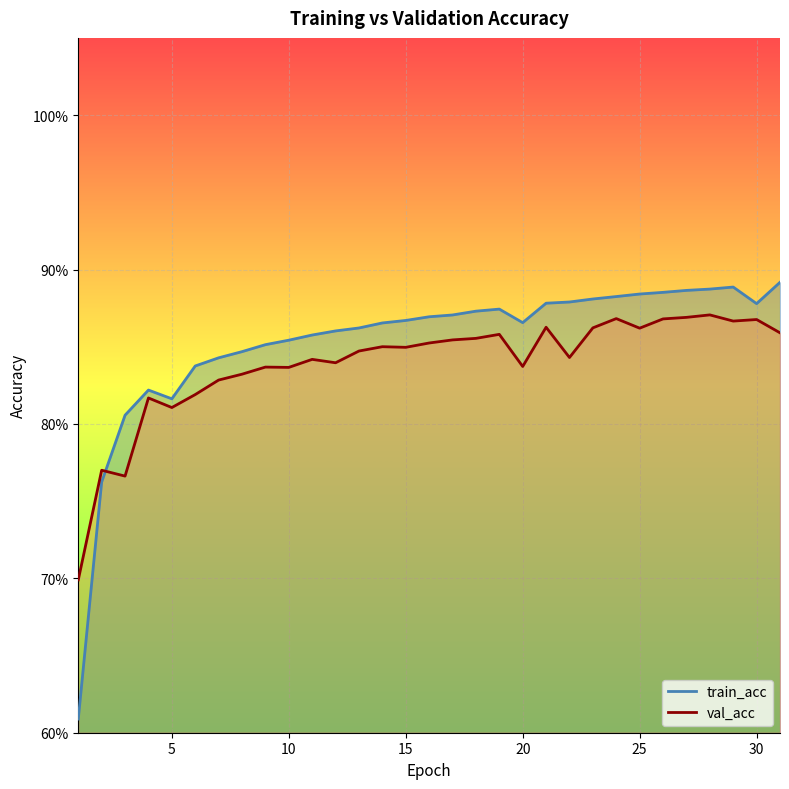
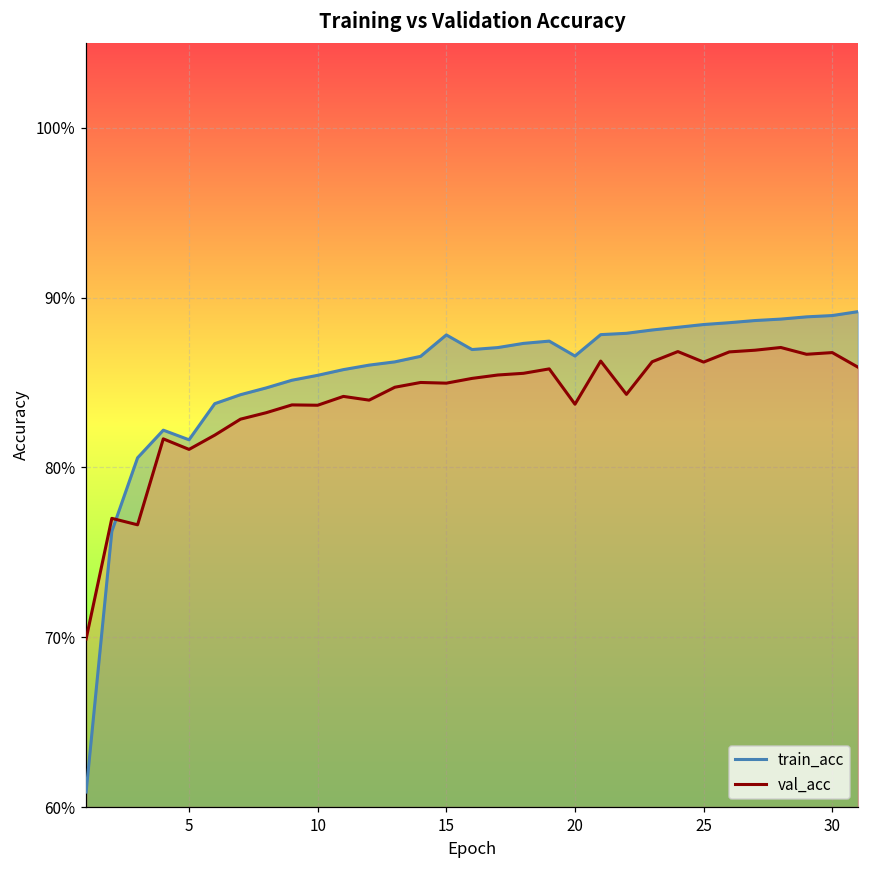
train_acc, 15: 86.7% -> 87.8%
train_acc, 30: 87.8% -> 88.9%
